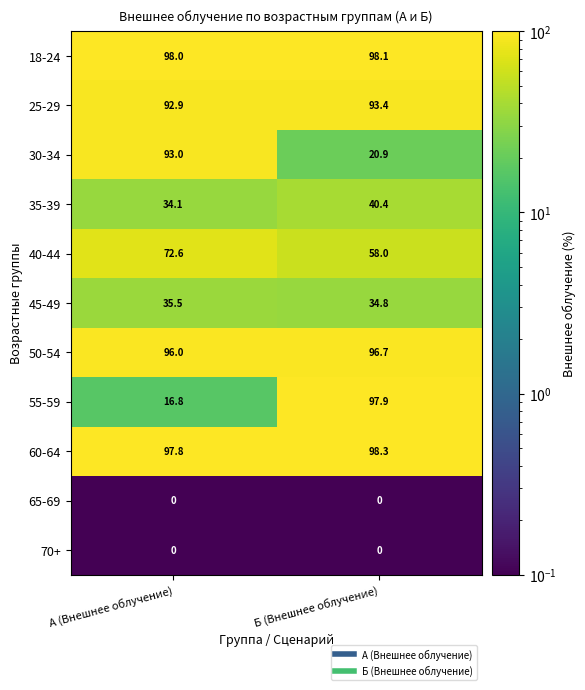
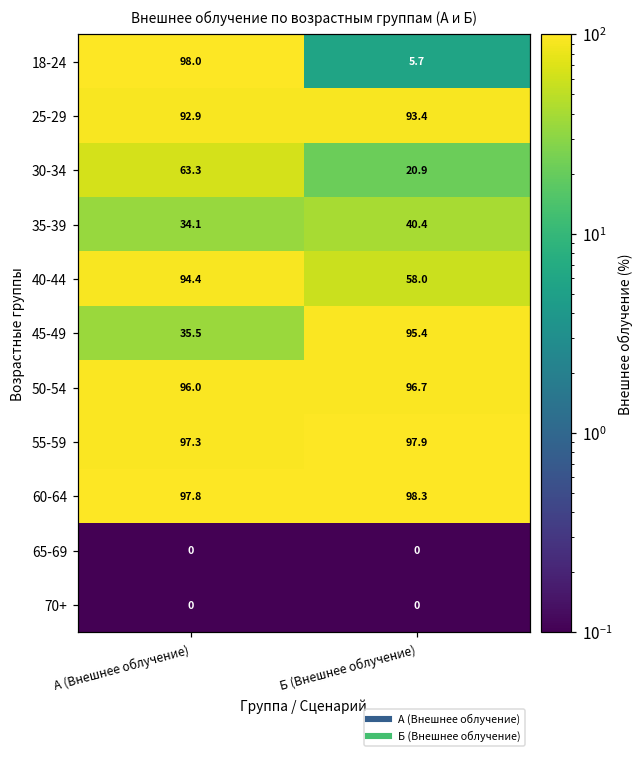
18-24, Б (Внешнее облучение): 98.1 -> 5.7
30-34, A (Внешнее облучение): 93.0 -> 63.3
40-44, A (Внешнее облучение): 72.6 -> 94.4
45-49, Б (Внешнее облучение): 34.8 -> 95.4
55-59, A (Внешнее облучение): 16.8 -> 97.3
